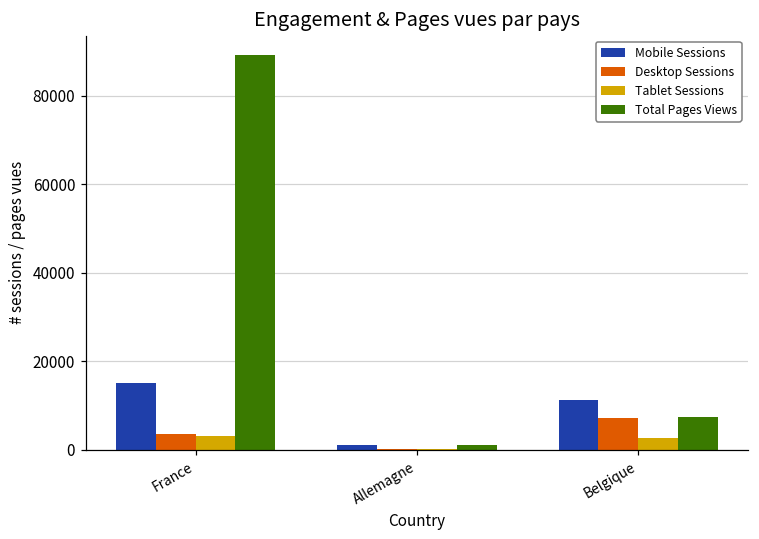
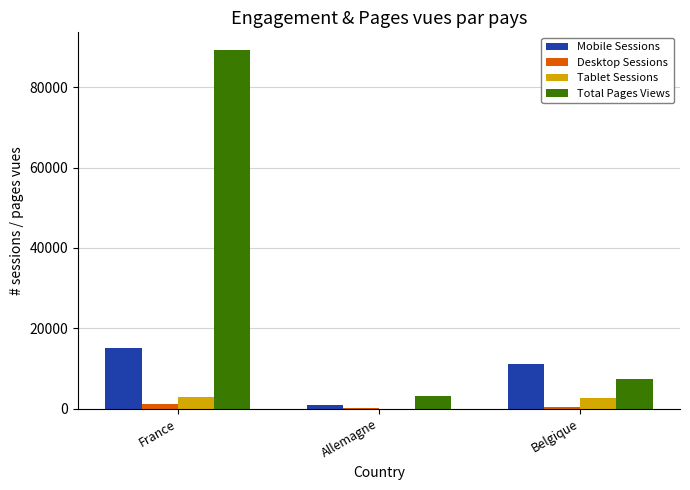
Desktop Sessions, France: 4000 -> 1000
Total Pages Views, Allemagne: 1000 -> 3000
Desktop Sessions, Belgique: 7000 -> 0
